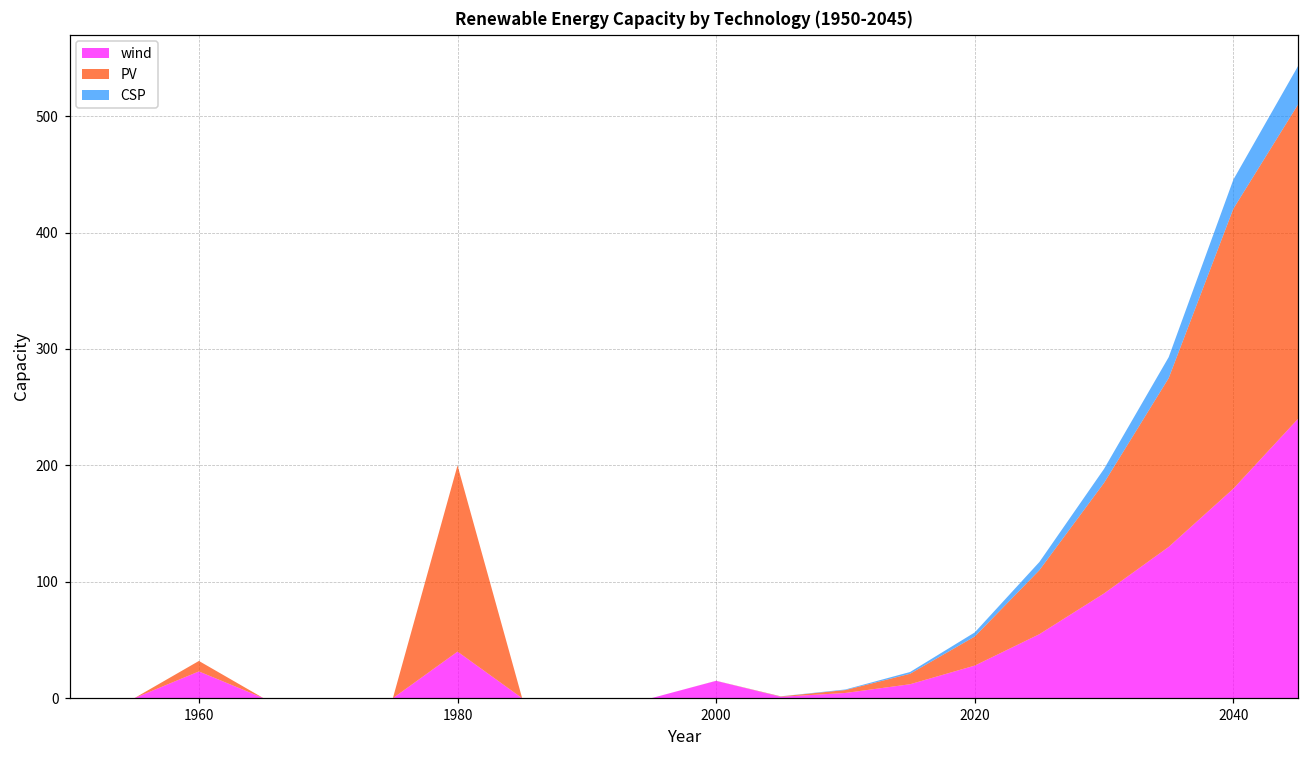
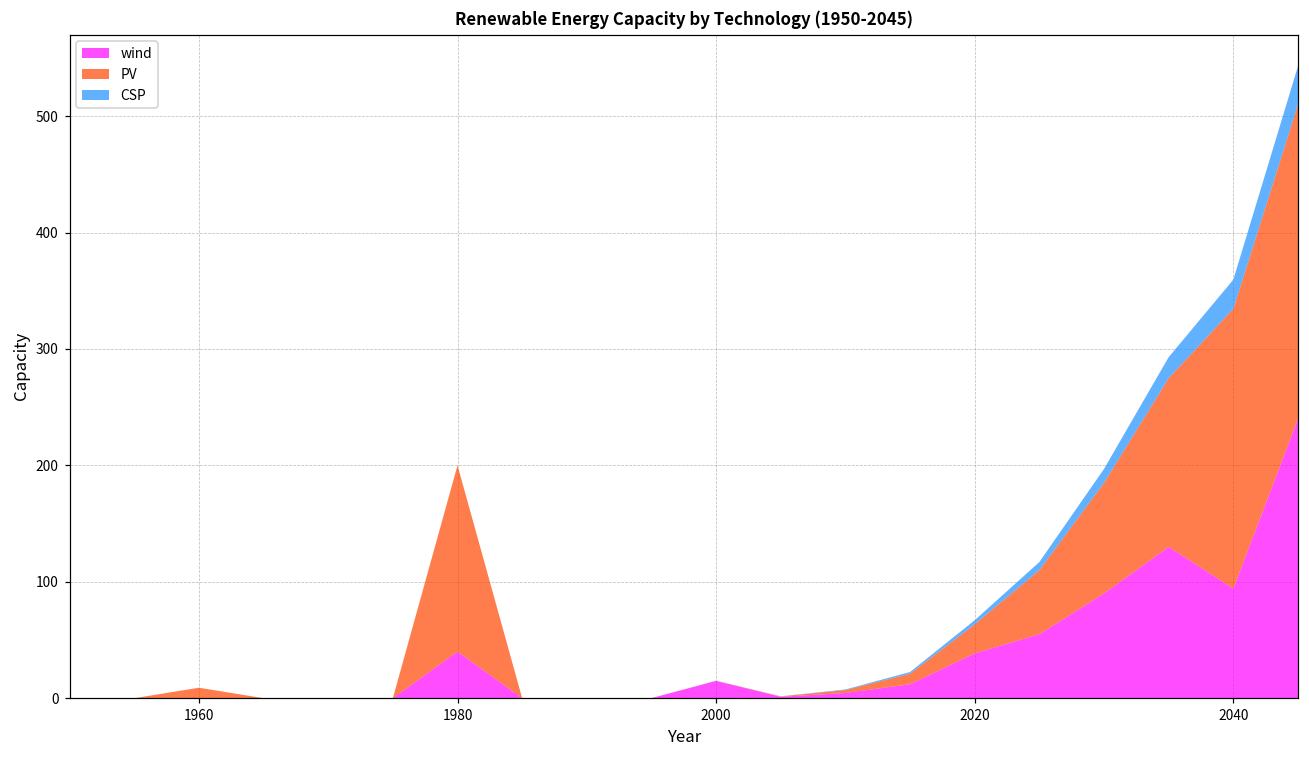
wind, 1960: 23 -> 0
wind, 2020: 28 -> 39
wind, 2040: 180 -> 94
